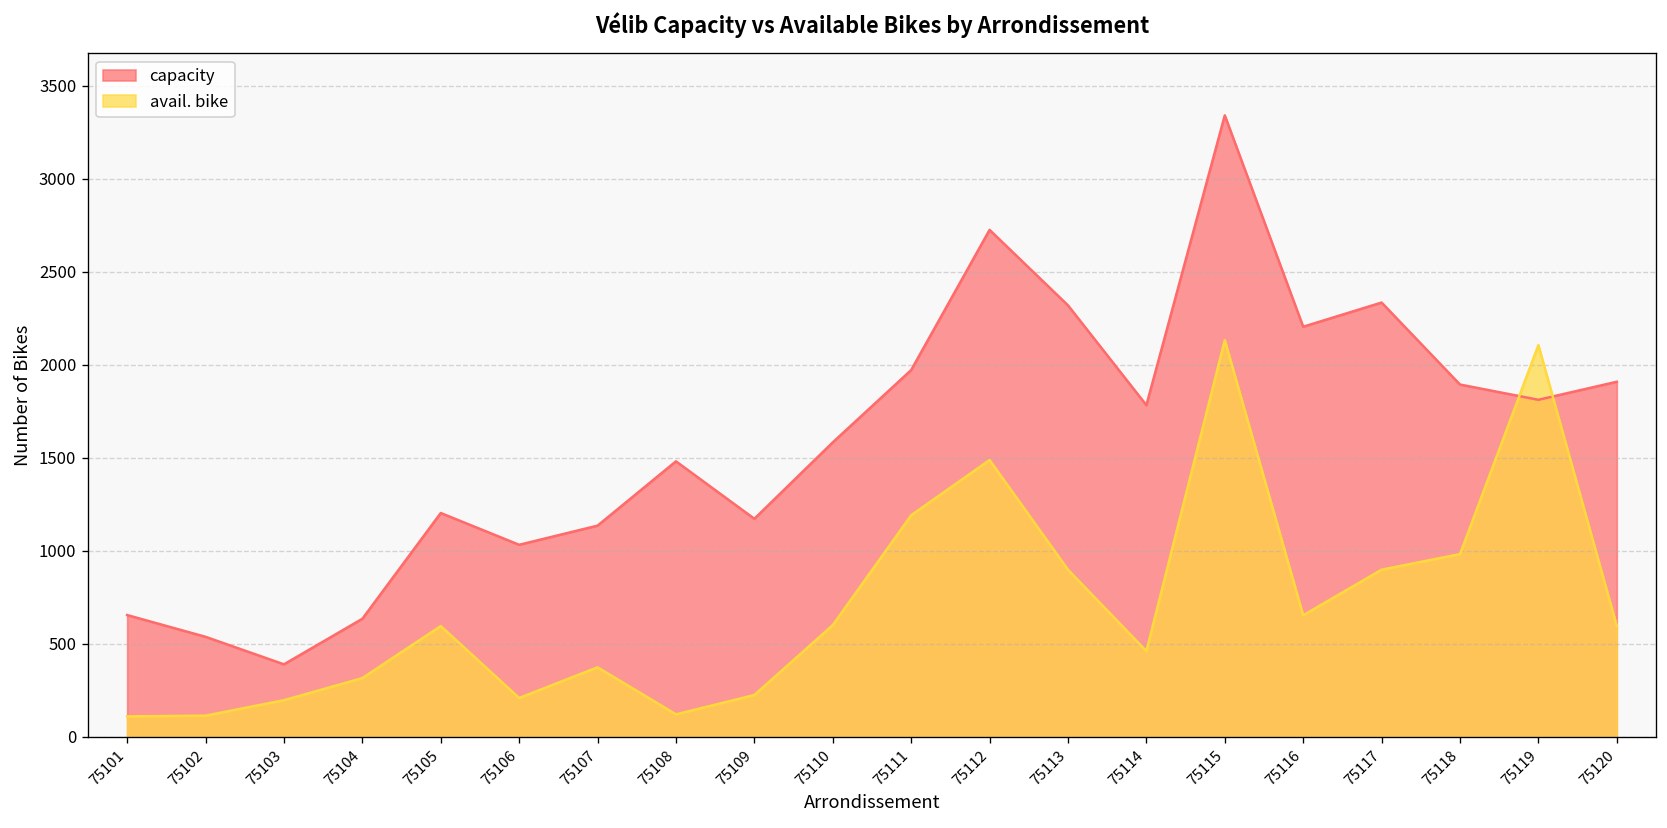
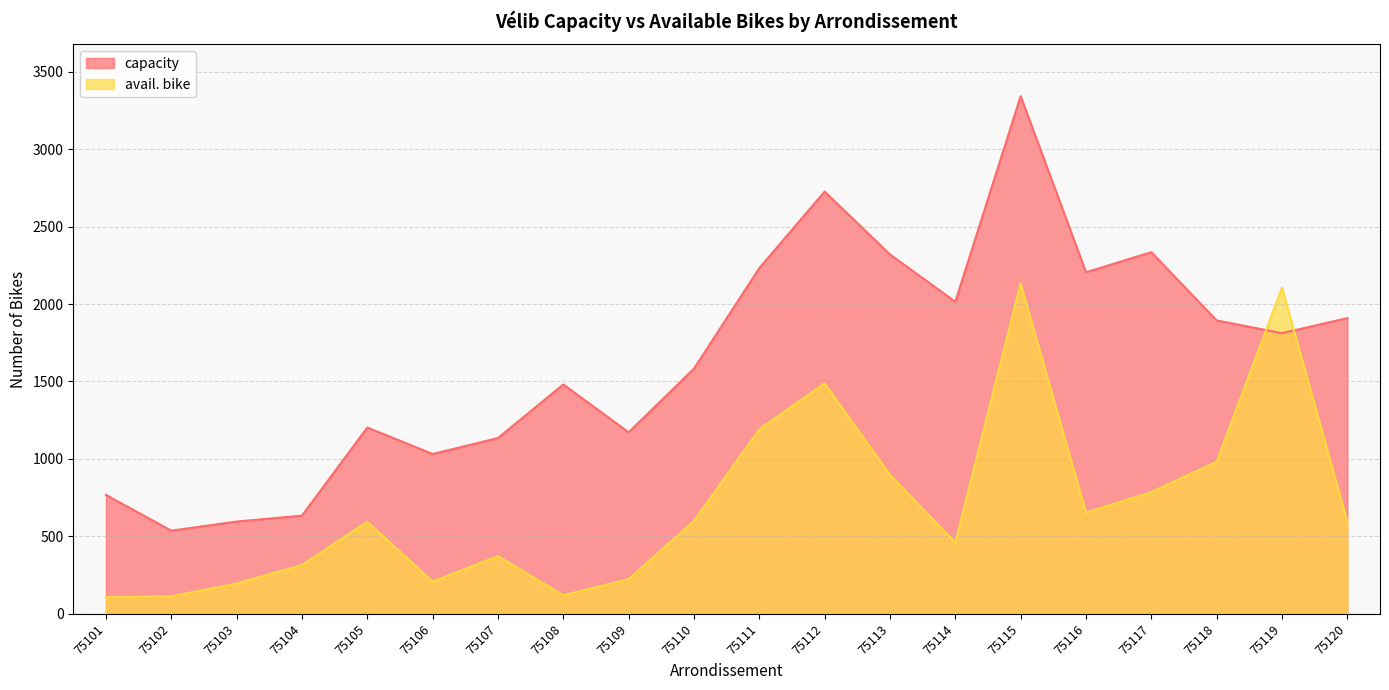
capacity, 75101: 650 -> 770
capacity, 75103: 390 -> 600
capacity, 75111: 1970 -> 2230
capacity, 75114: 1780 -> 2020
avail. bike, 75117: 900 -> 790
